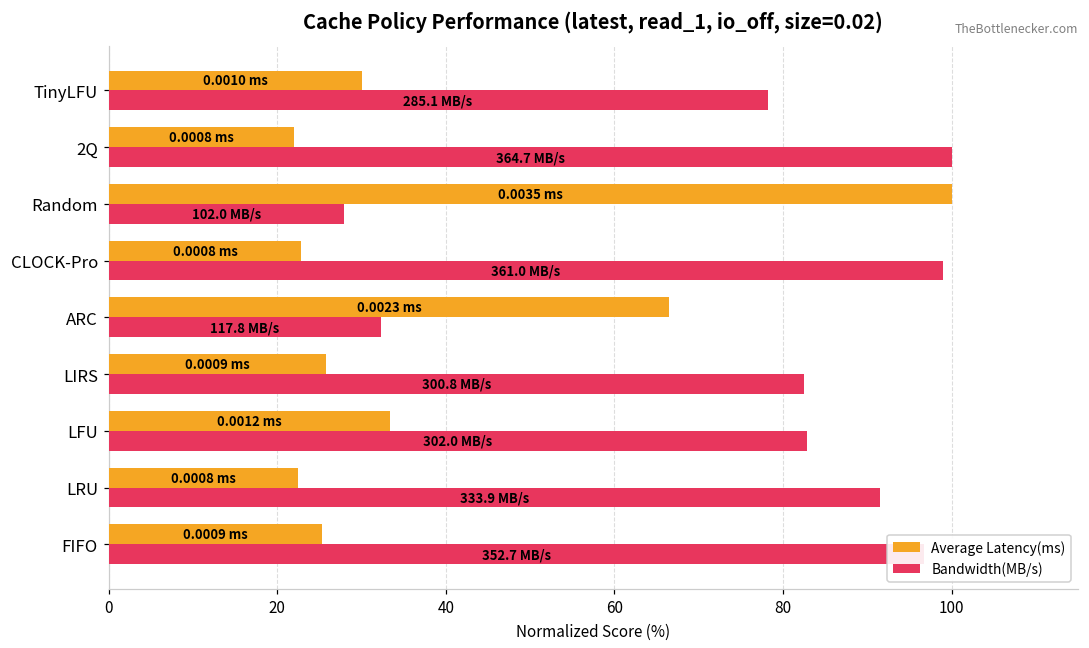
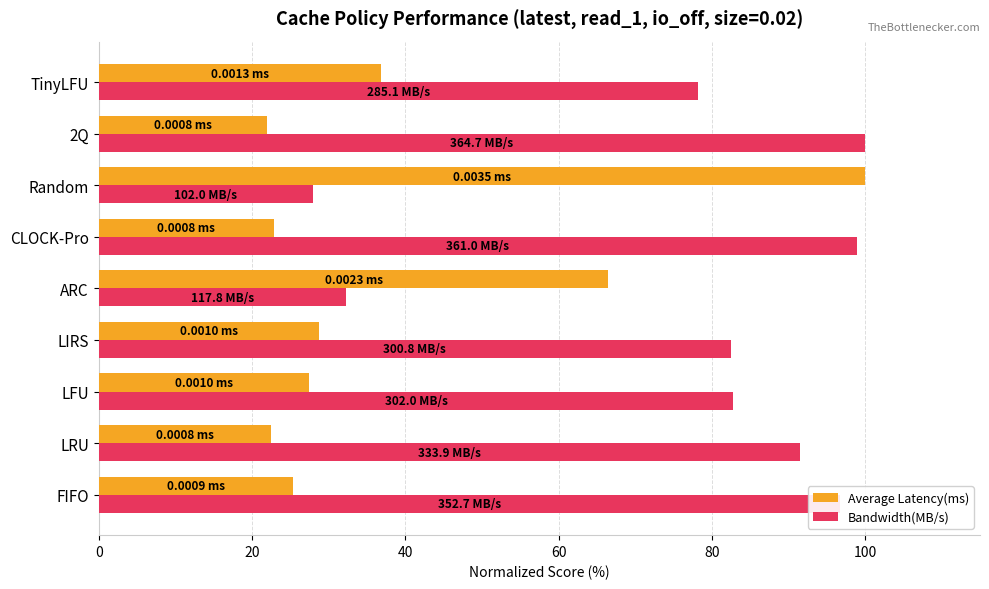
Average Latency(ms), TinyLFU: 0.0010 -> 0.0013
Average Latency(ms), LIRS: 0.0009 -> 0.0010
Average Latency(ms), LFU: 0.0012 -> 0.0010
